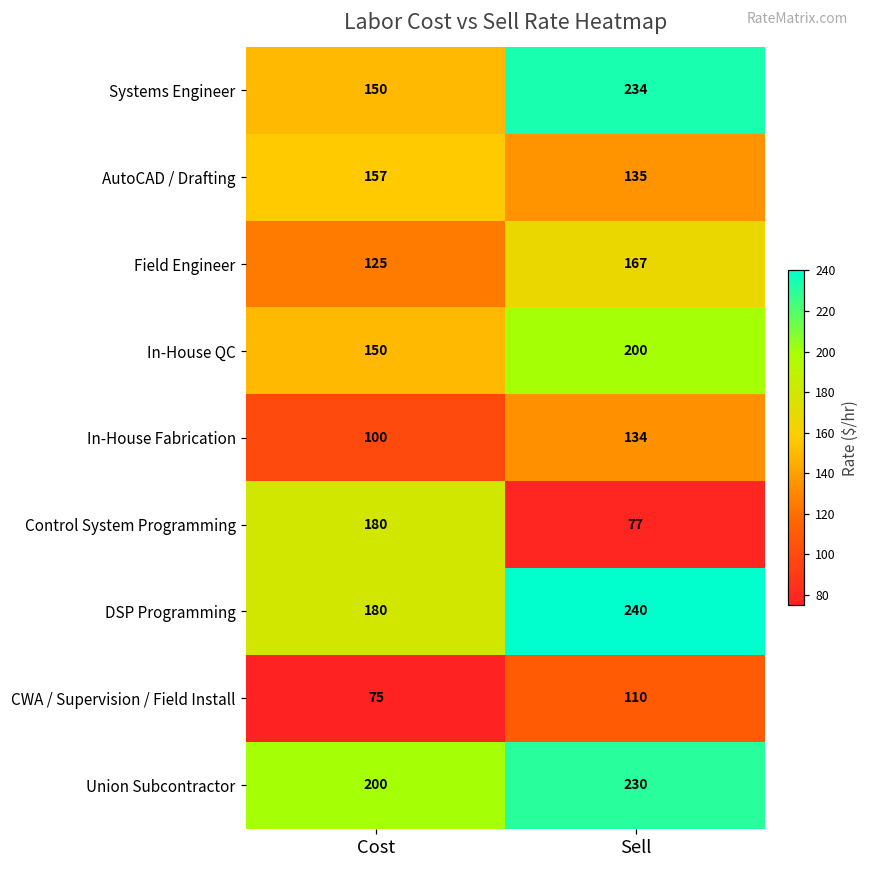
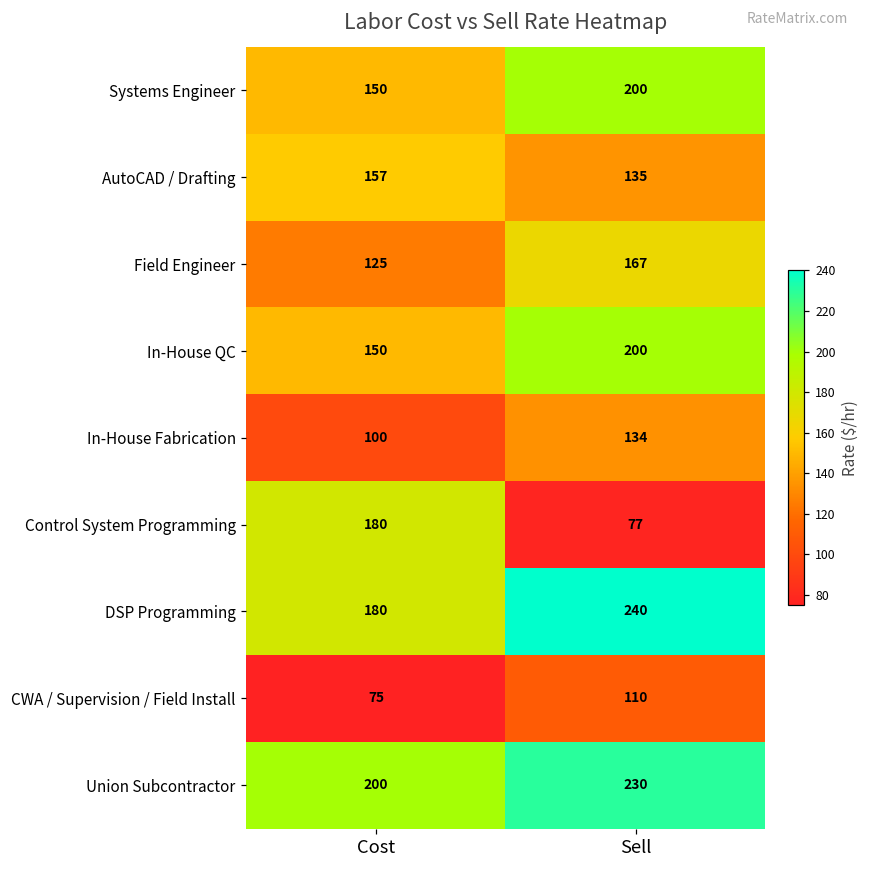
Systems Engineer, Sell: 234 -> 200
